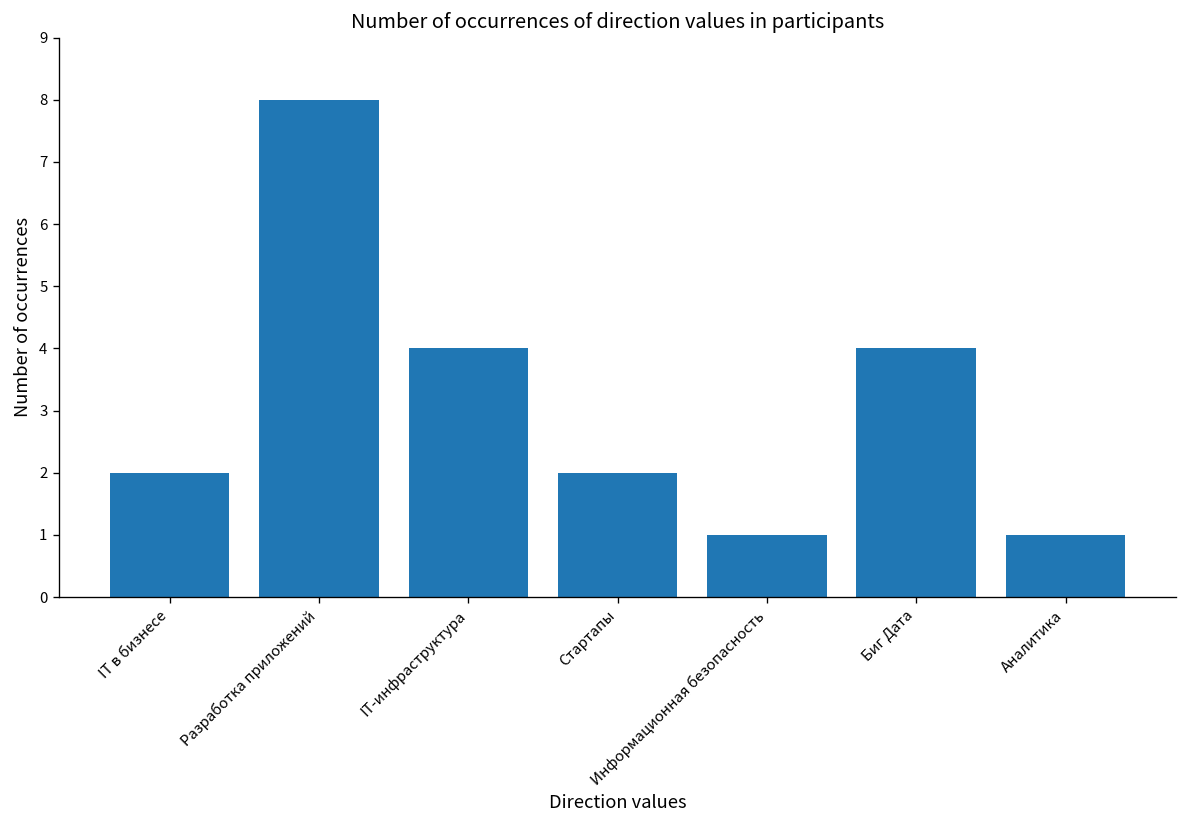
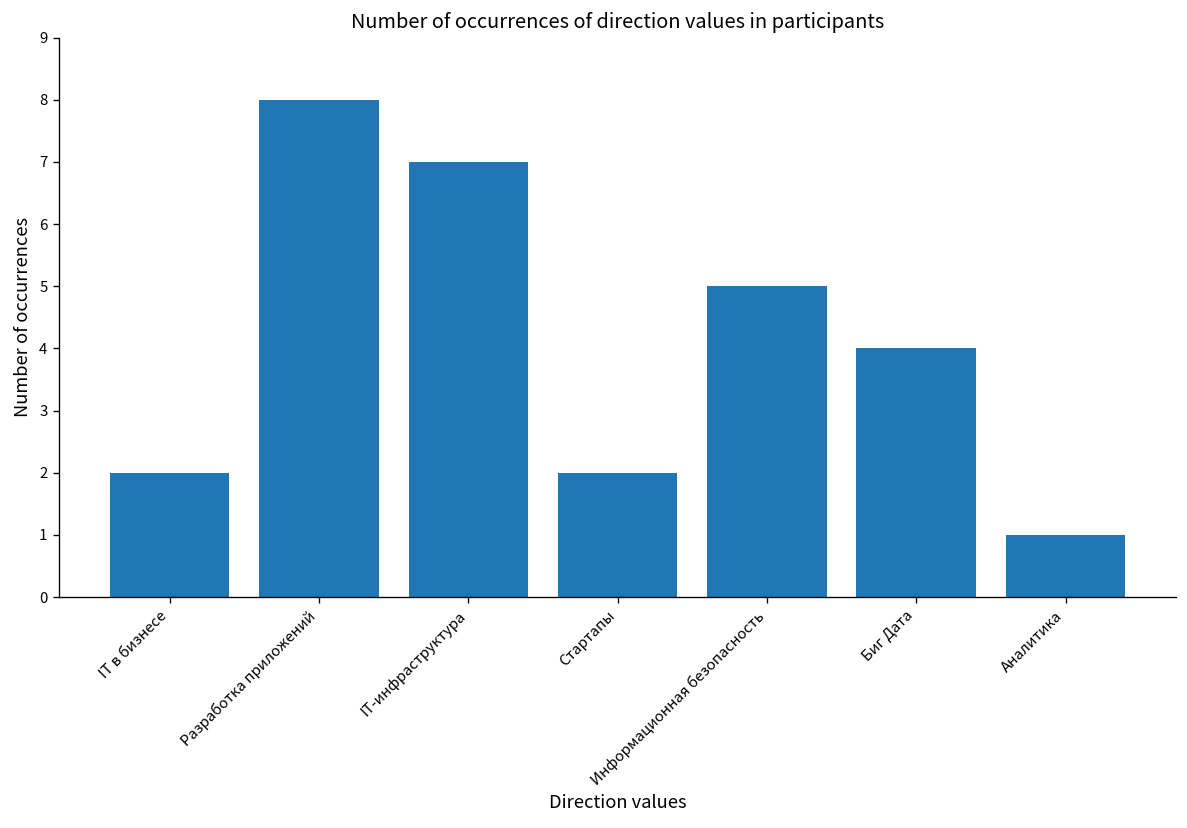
IT-инфраструктура: 4 -> 7
Информационная безопасность: 1 -> 5
